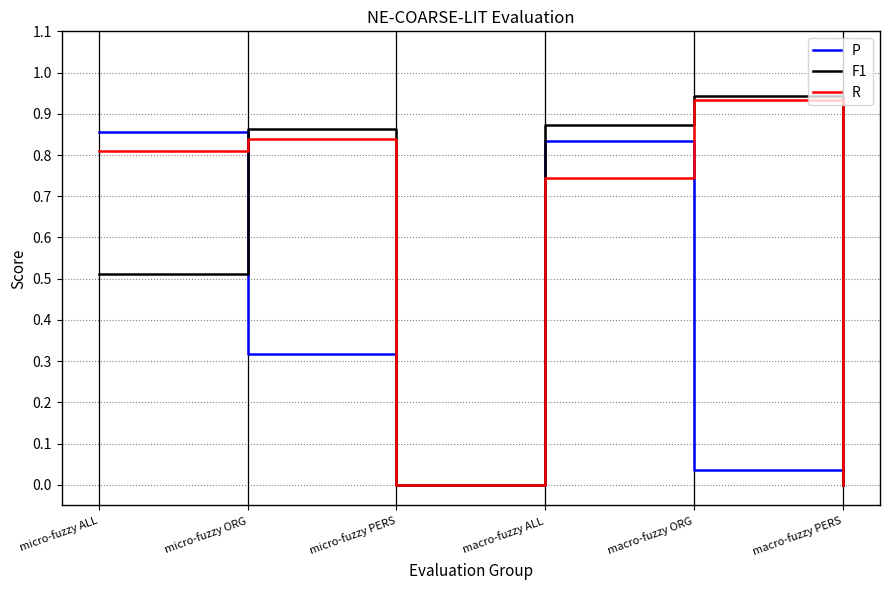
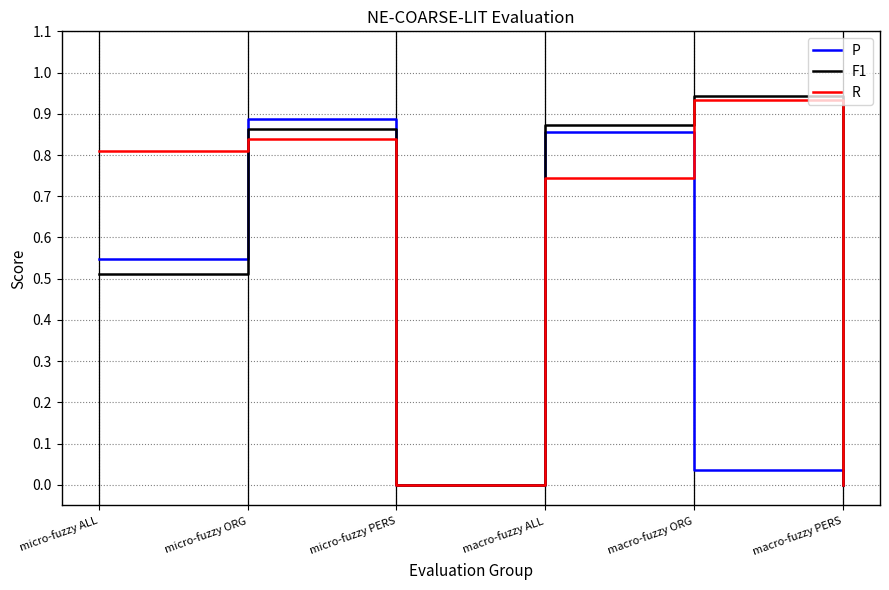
P, micro-fuzzy ALL: 0.86 -> 0.55
P, micro-fuzzy ORG: 0.32 -> 0.89
P, macro-fuzzy ALL: 0.84 -> 0.86
